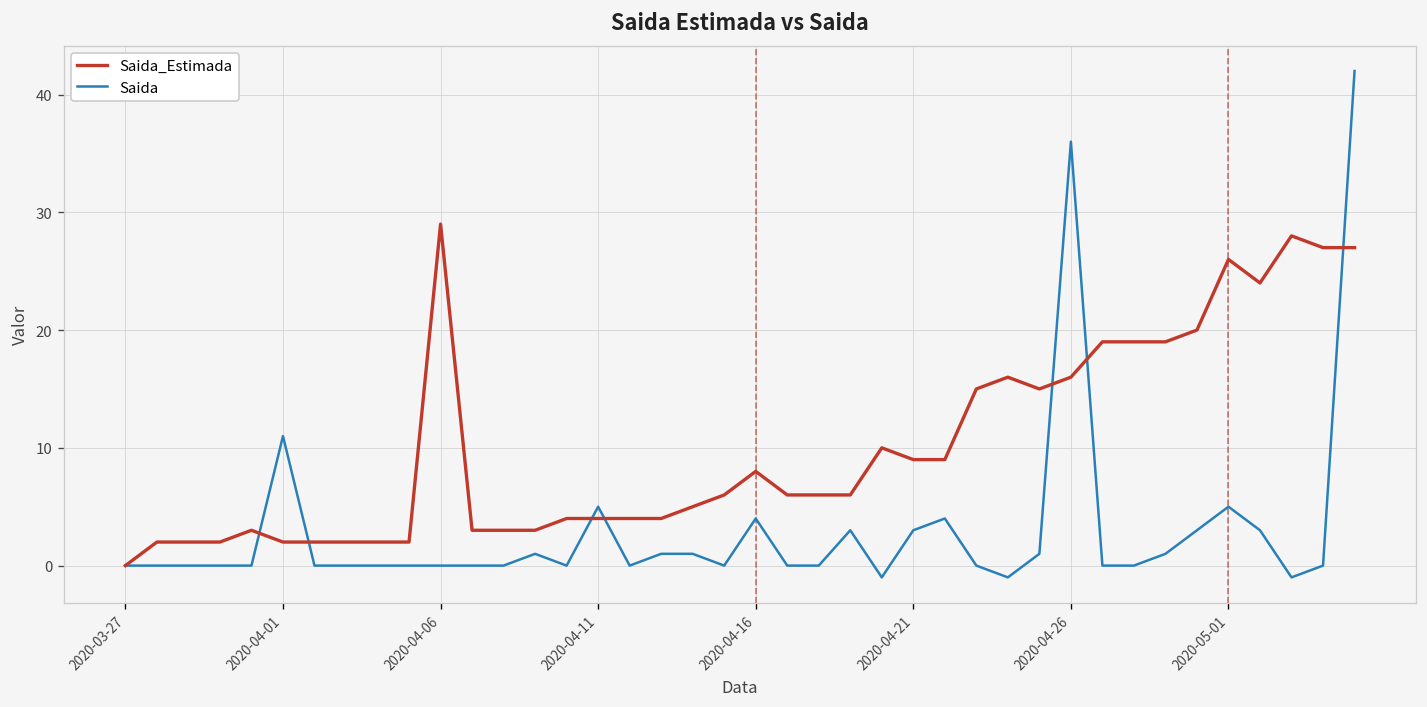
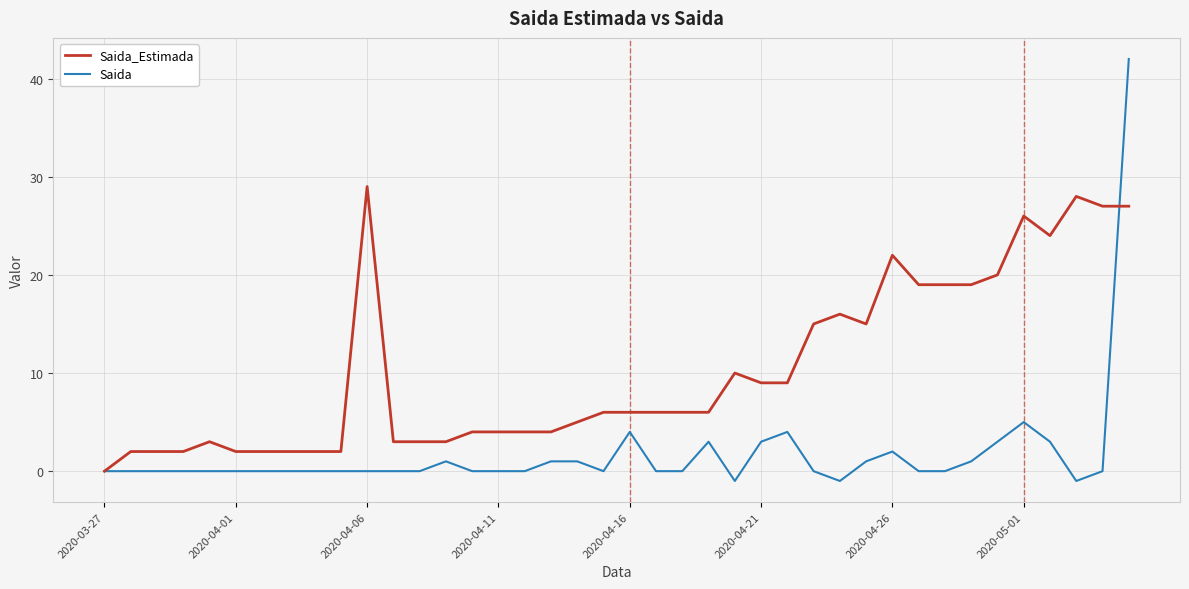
Saida, 2020-04-01: 11 -> 0
Saida, 2020-04-11: 5 -> 0
Saida_Estimada, 2020-04-16: 8 -> 6
Saida_Estimada, 2020-04-26: 16 -> 22
Saida, 2020-04-26: 36 -> 2
